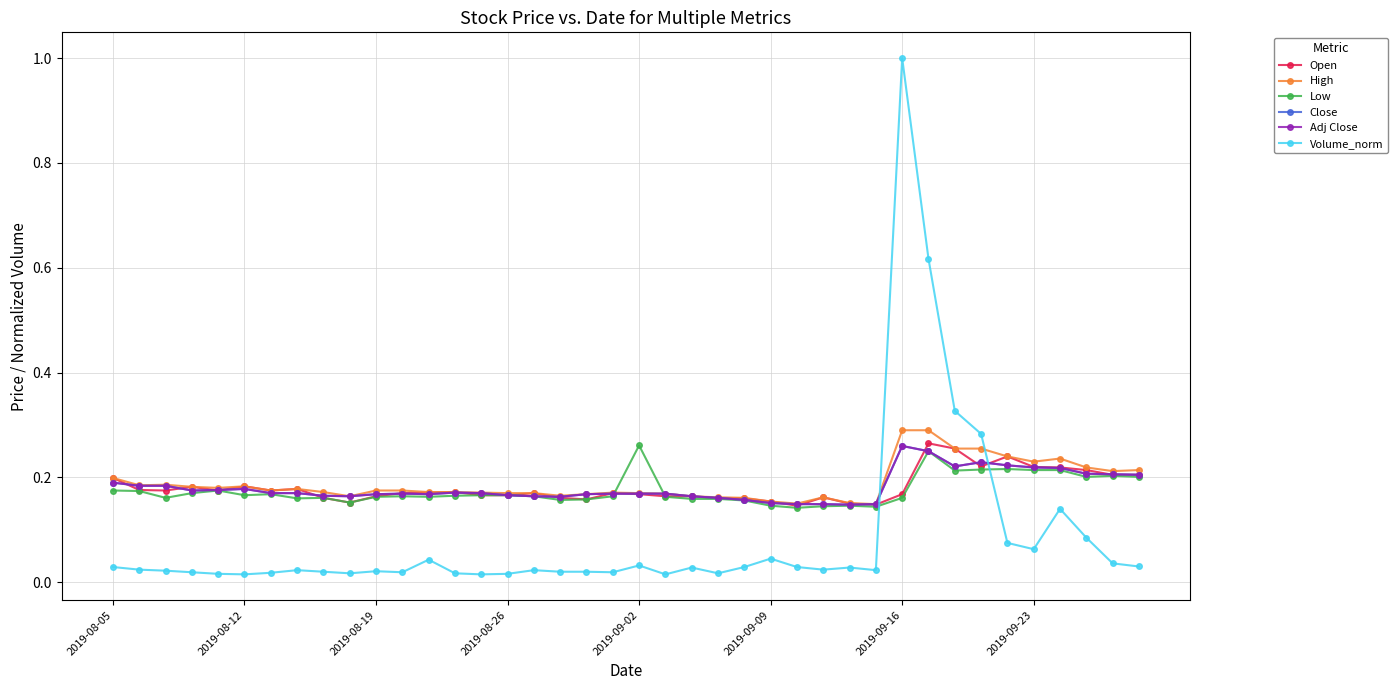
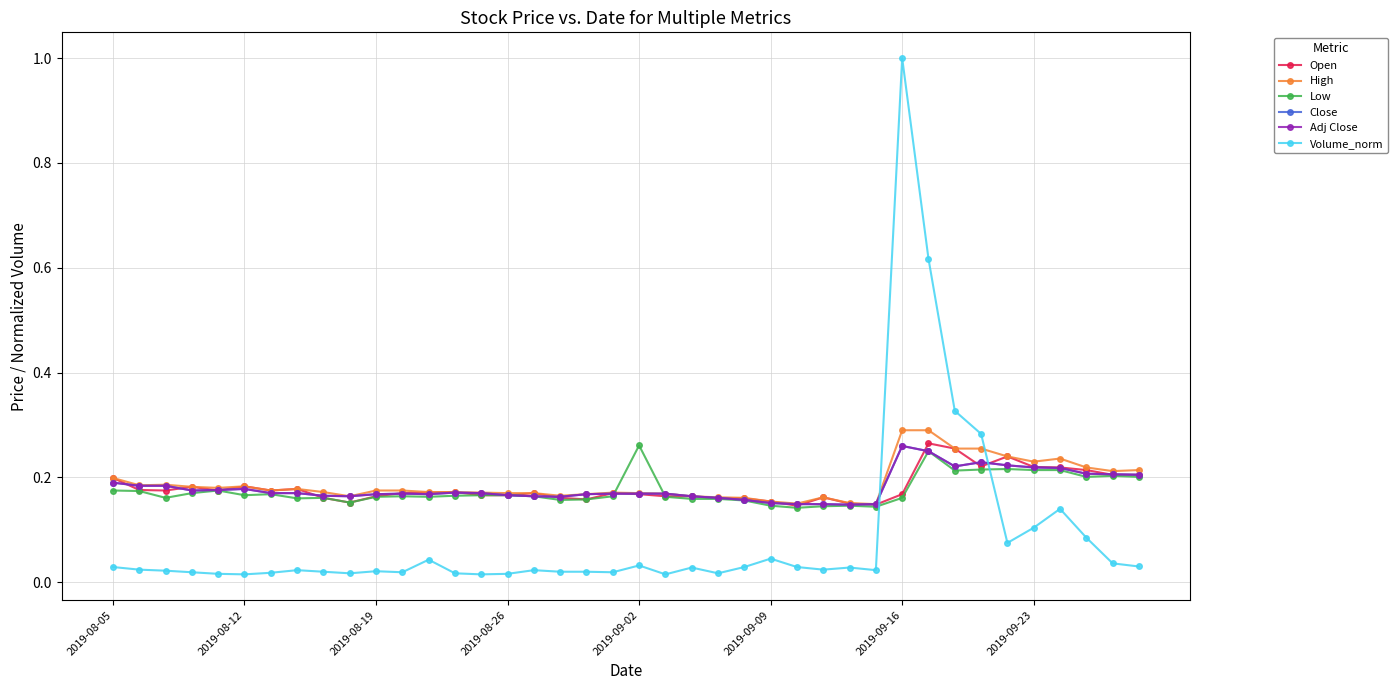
Volume_norm, 2019-09-23: 0.06 -> 0.10
